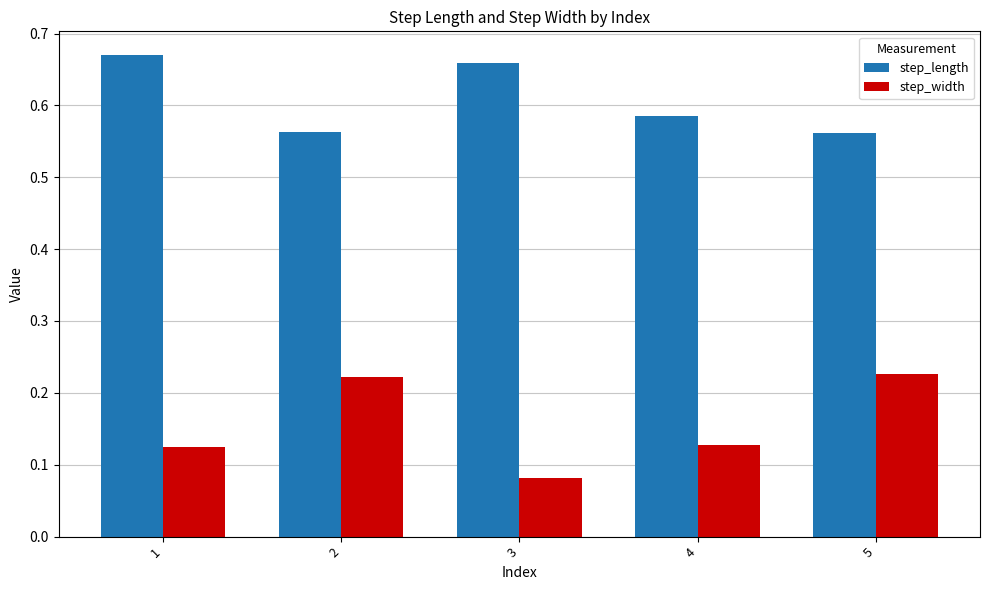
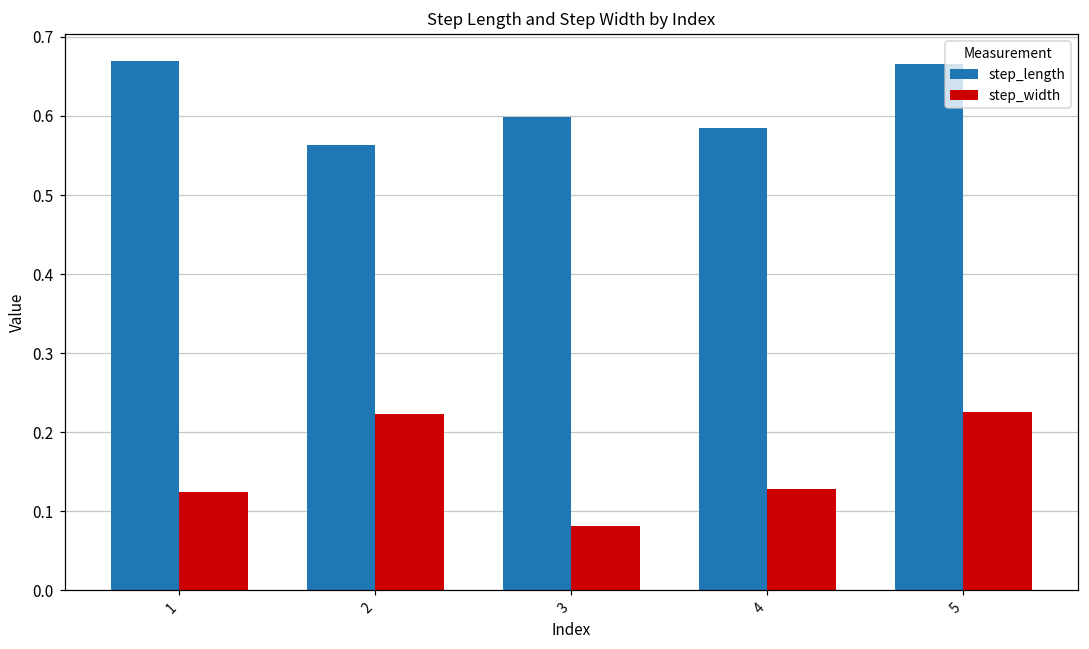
step_length, 3: 0.66 -> 0.60
step_length, 5: 0.56 -> 0.67
